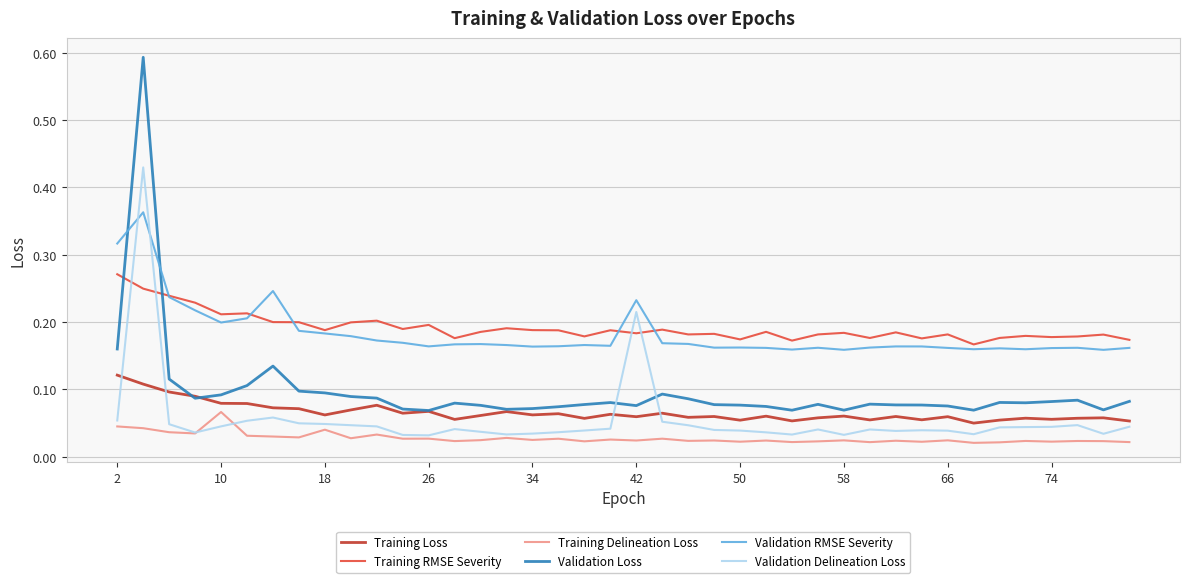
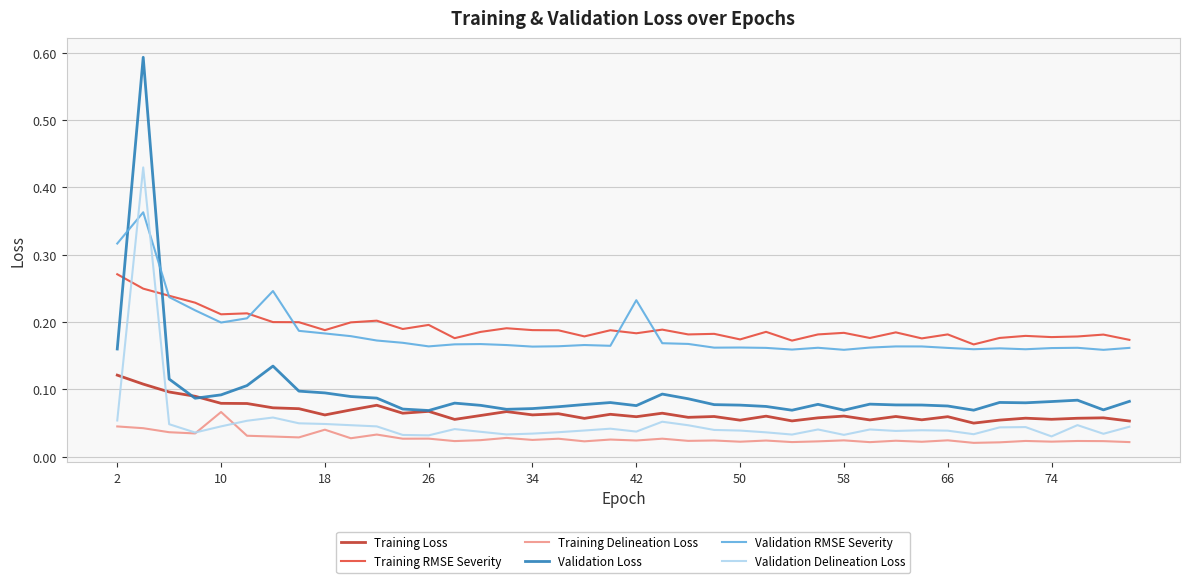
Validation Delineation Loss, 42: 0.22 -> 0.04
Validation Delineation Loss, 74: 0.04 -> 0.03
